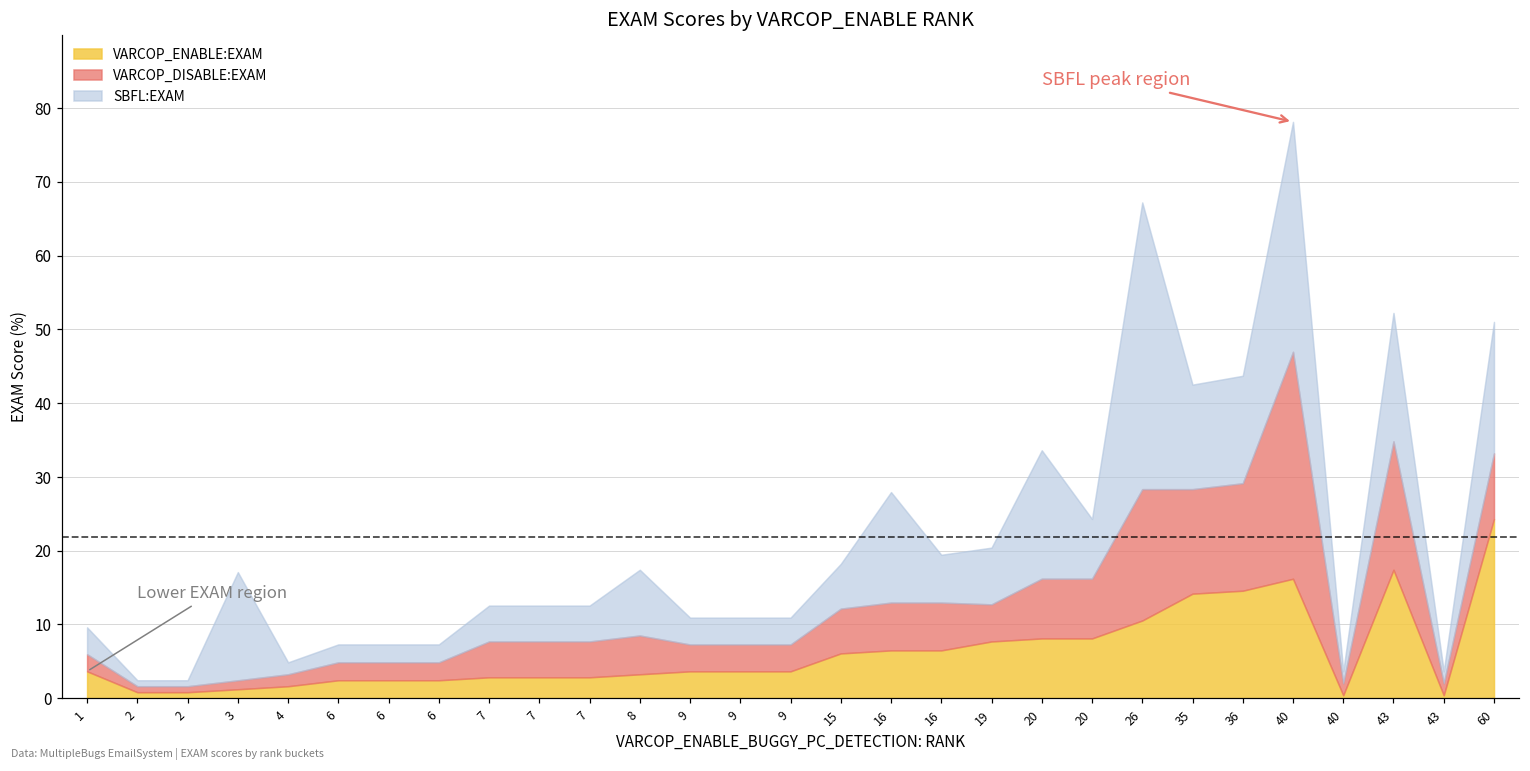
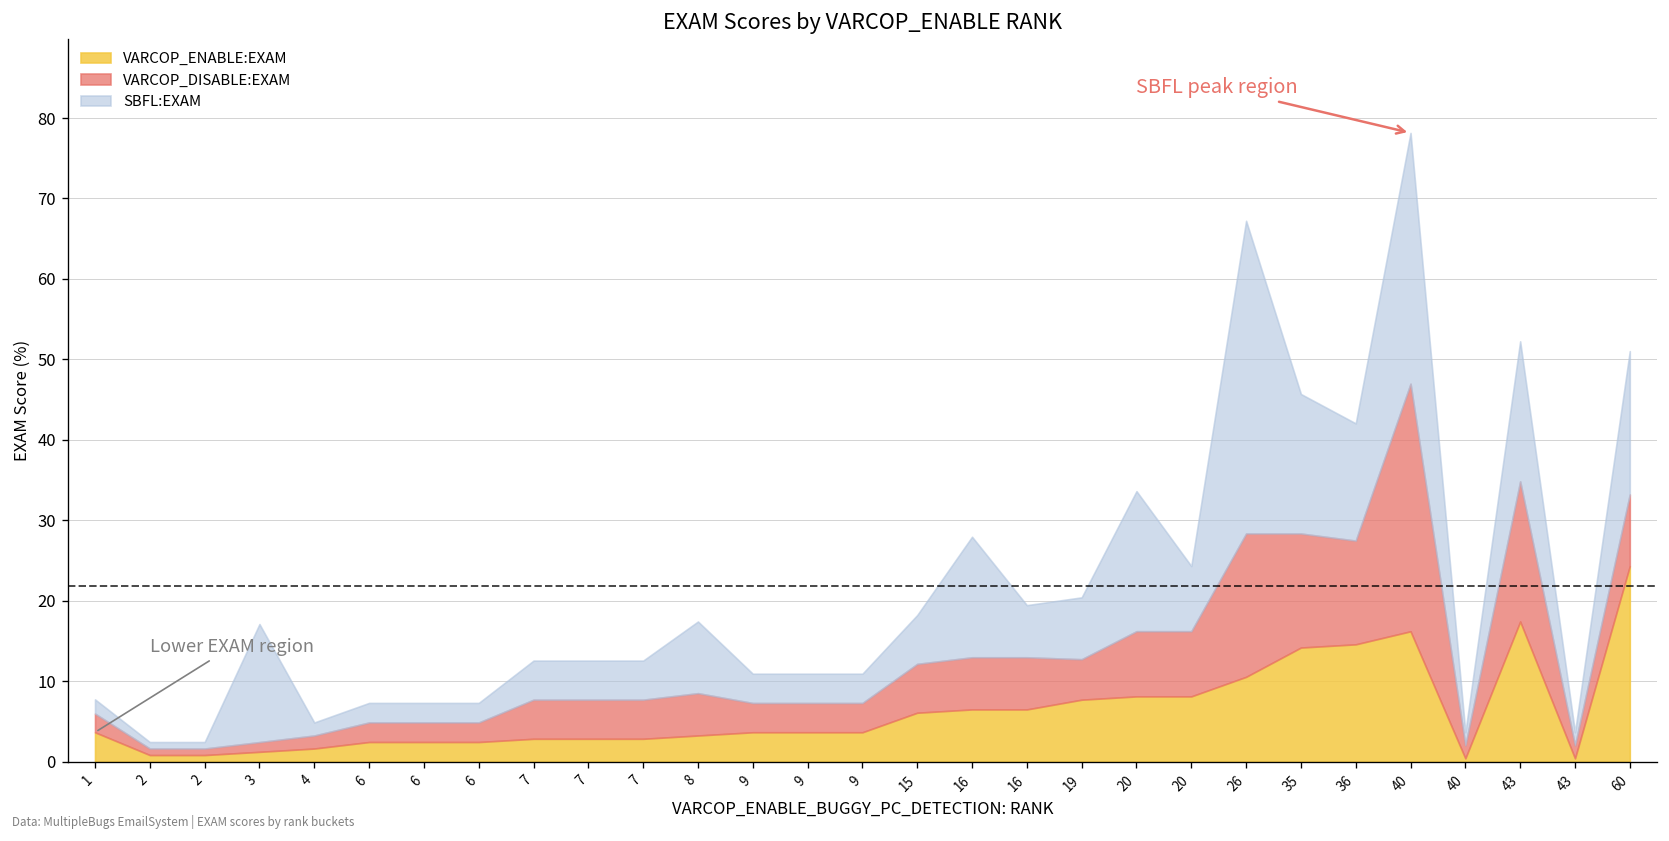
SBFL:EXAM, 1: 4 -> 2
SBFL:EXAM, 35: 14 -> 17
VARCOP_DISABLE:EXAM, 36: 15 -> 13
